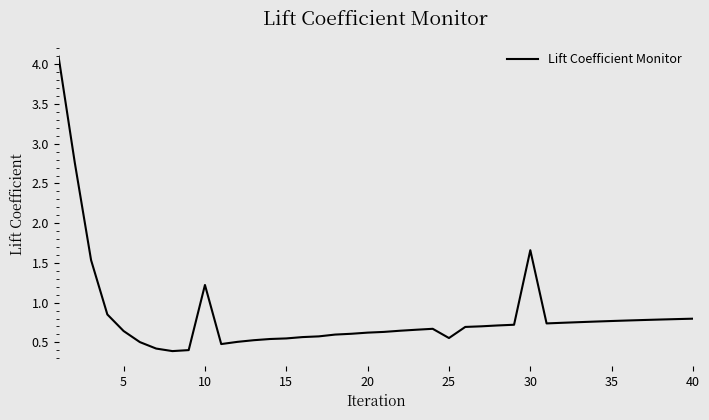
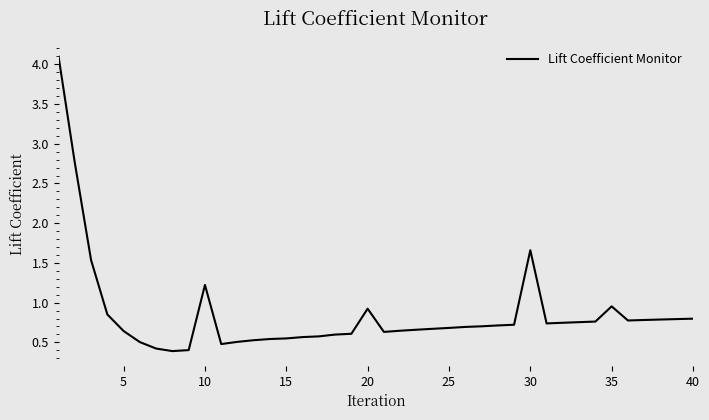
20: 0.6 -> 0.9
25: 0.6 -> 0.7
35: 0.8 -> 1.0
